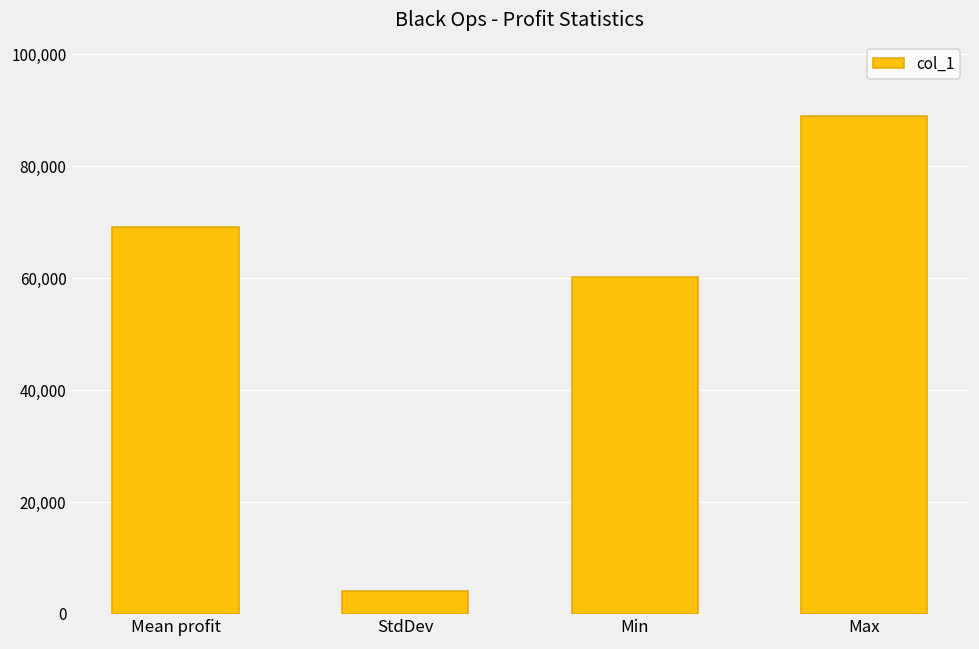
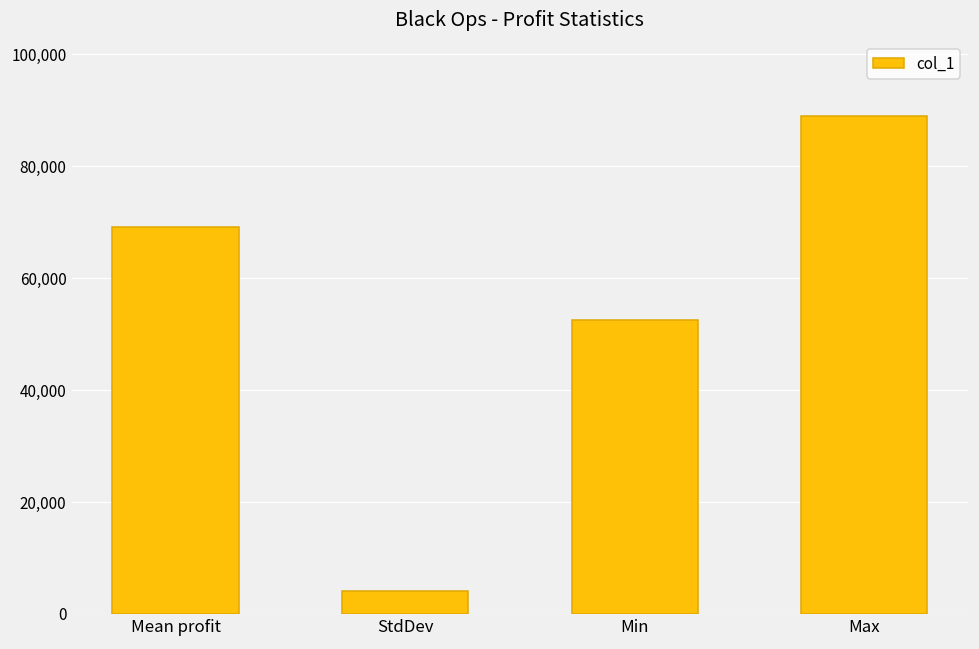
Min: 60,000 -> 52,000
